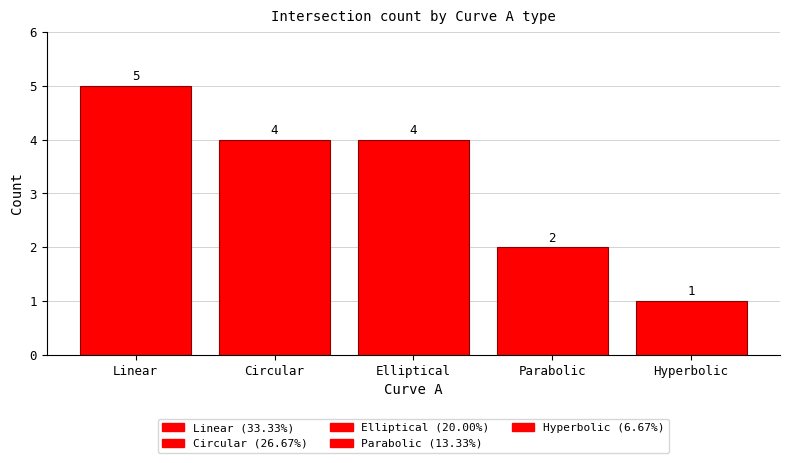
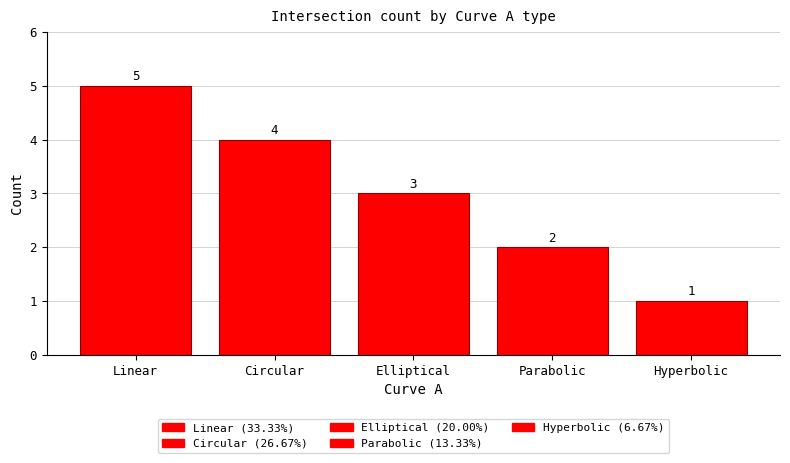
Elliptical: 4 -> 3
